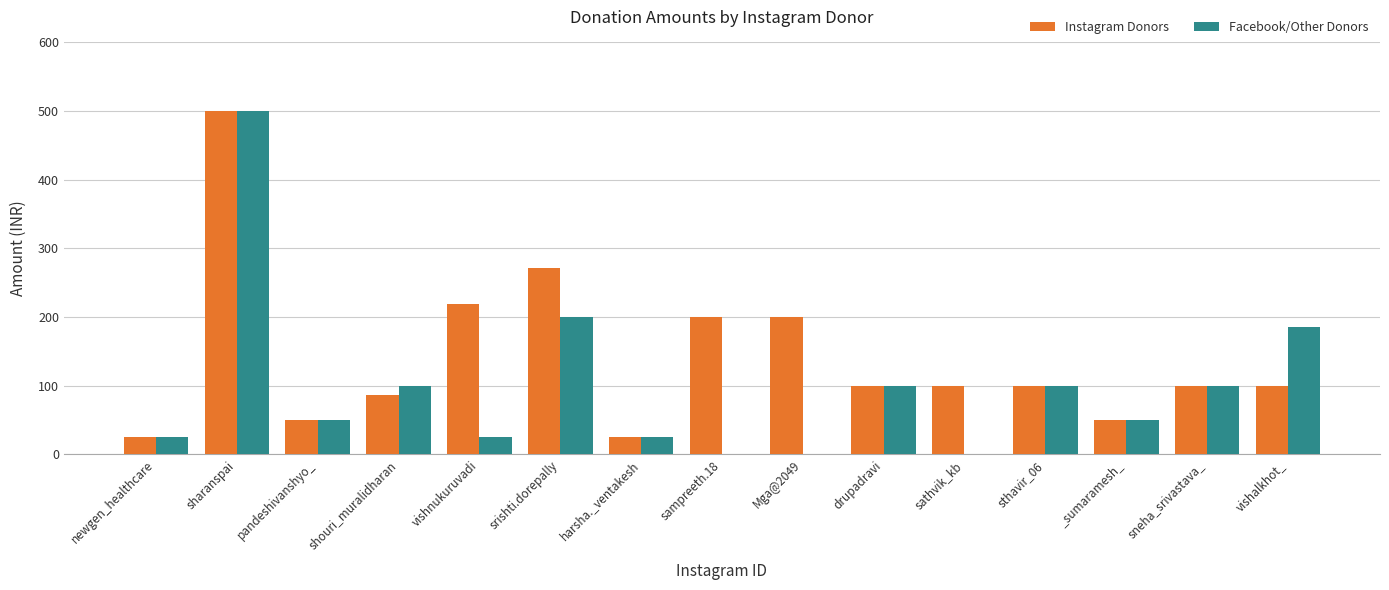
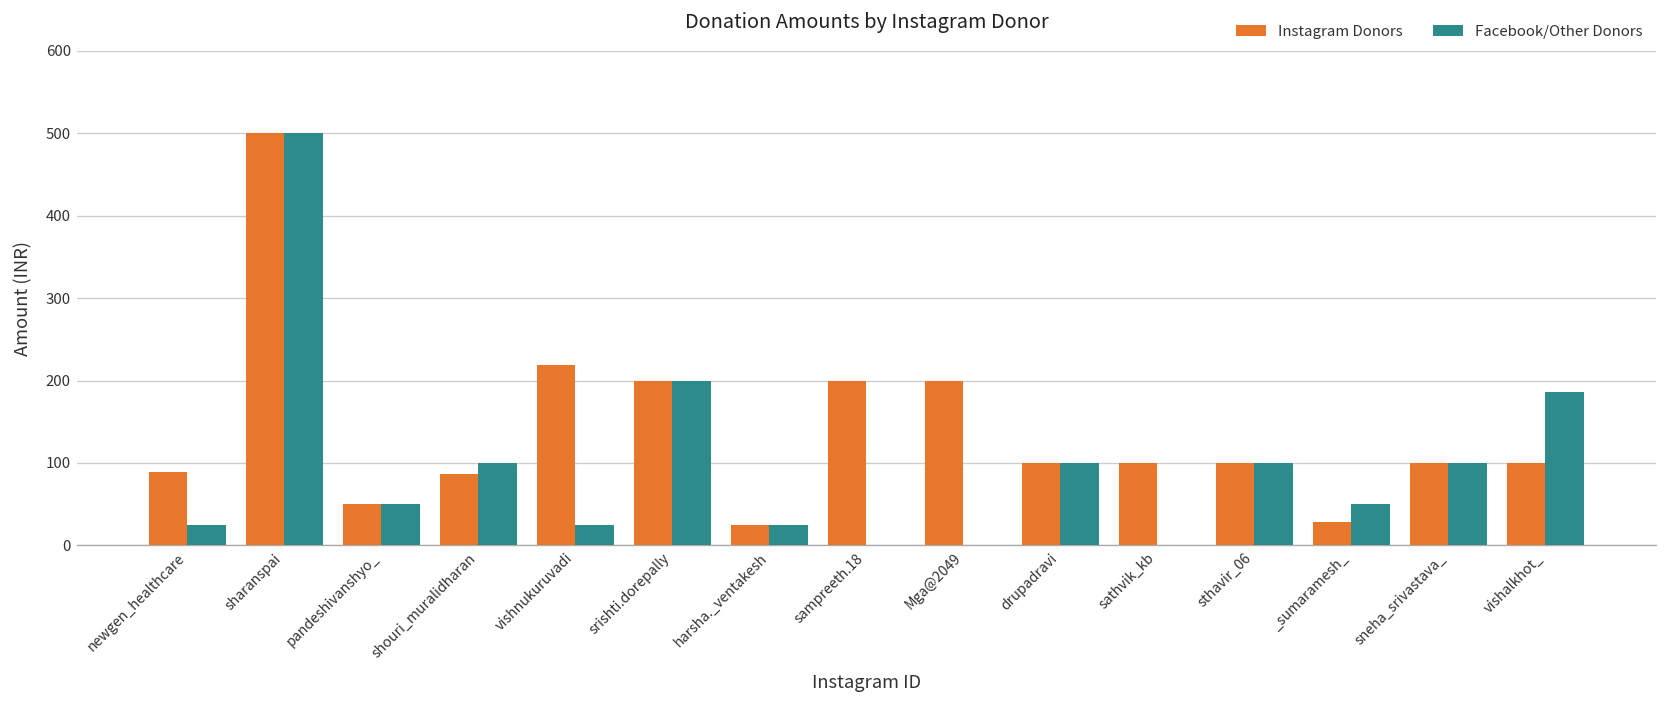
Instagram Donors, newgen_healthcare: 30 -> 90
Instagram Donors, srishti.dorepally: 270 -> 200
Instagram Donors, _sumaramesh_: 50 -> 30
